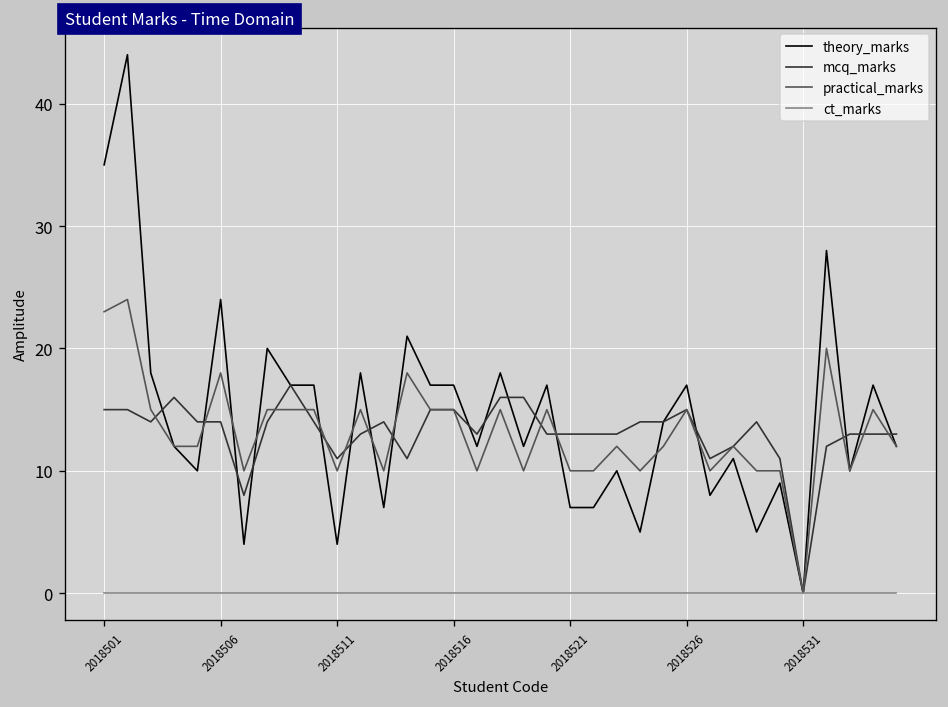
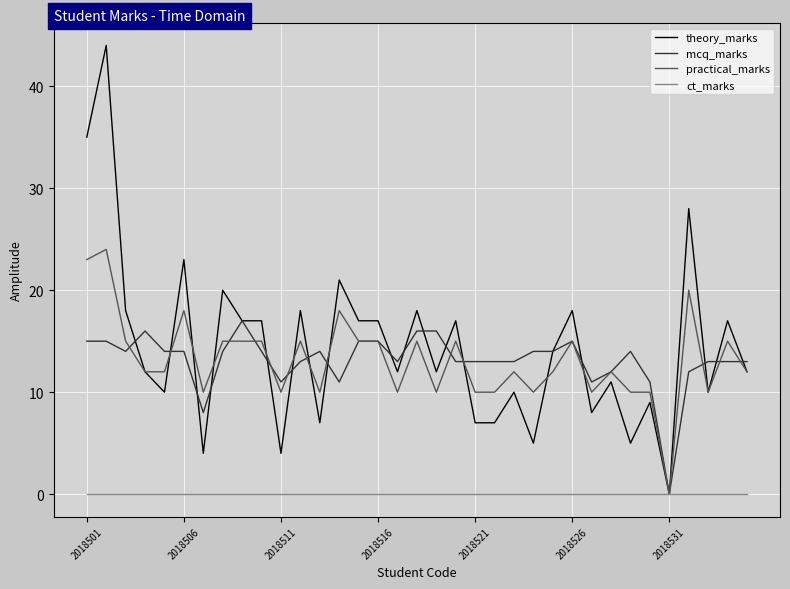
theory_marks, 2018506: 24 -> 23
theory_marks, 2018526: 17 -> 18
